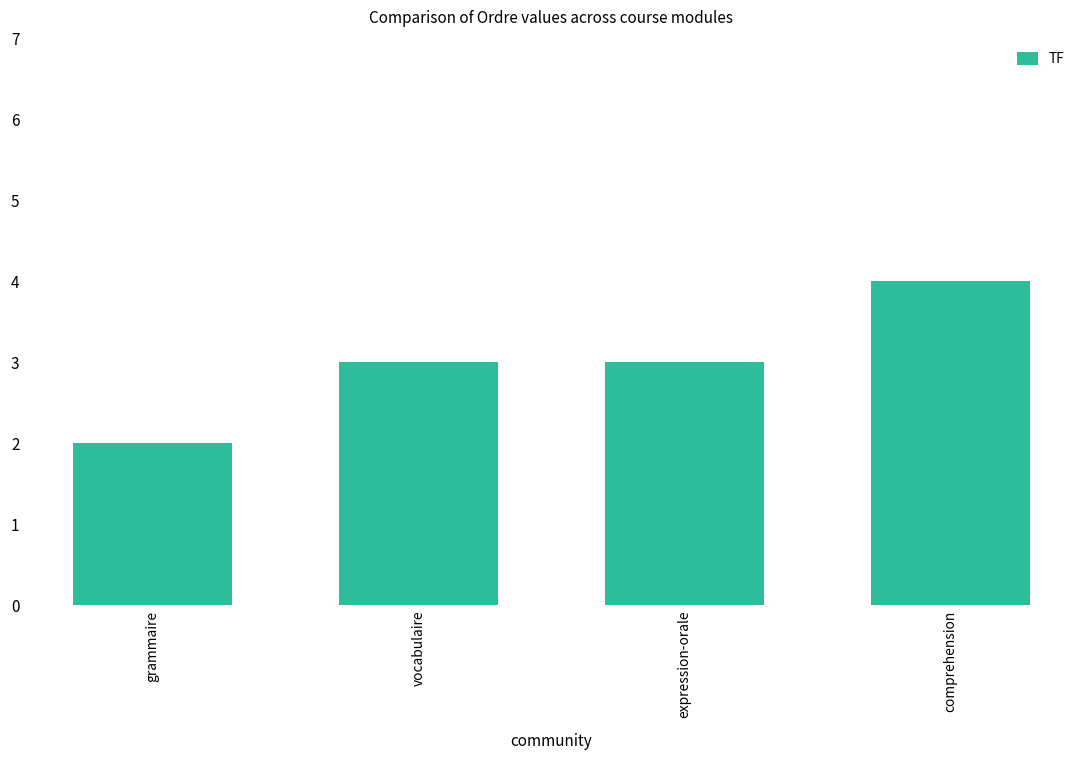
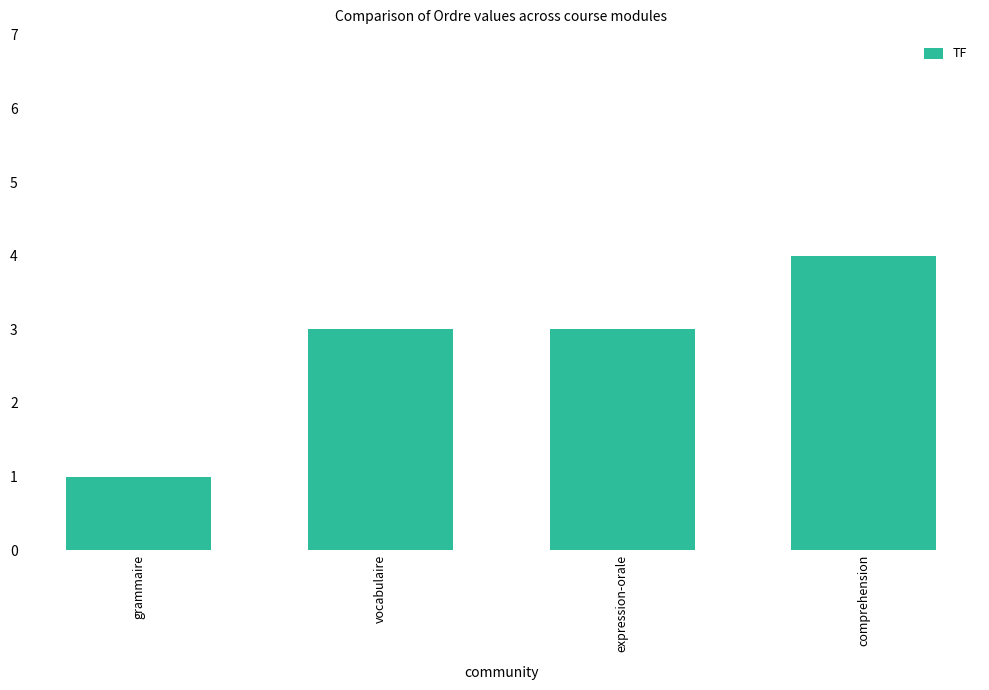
grammaire: 2 -> 1
